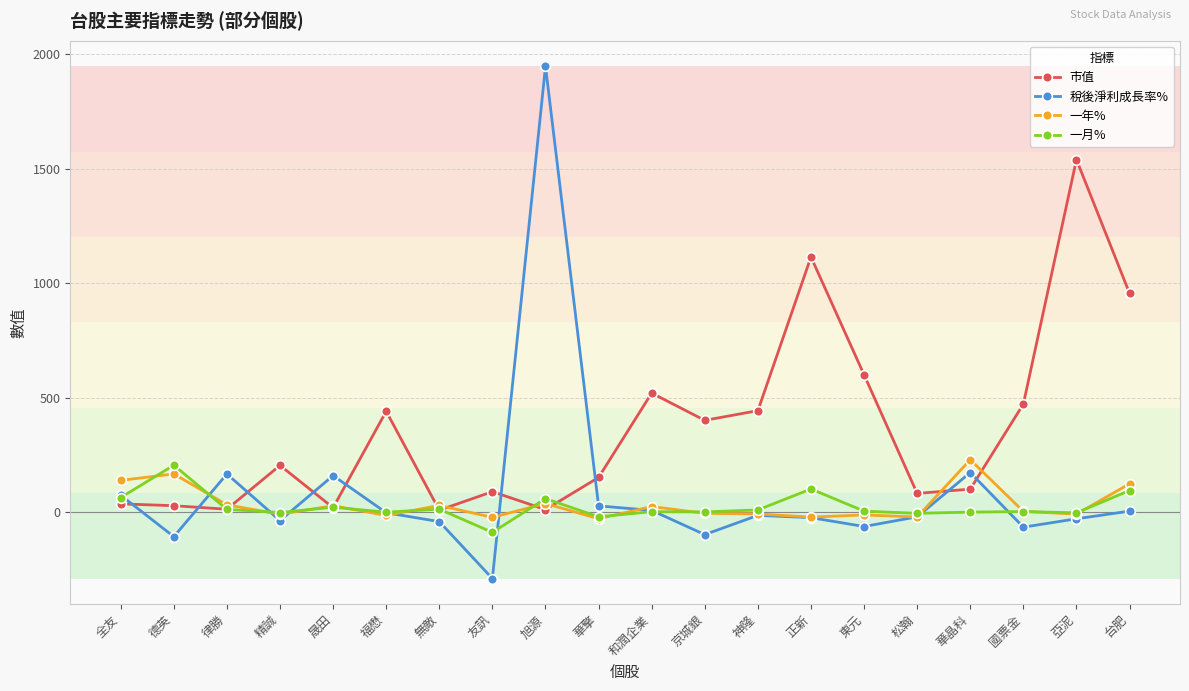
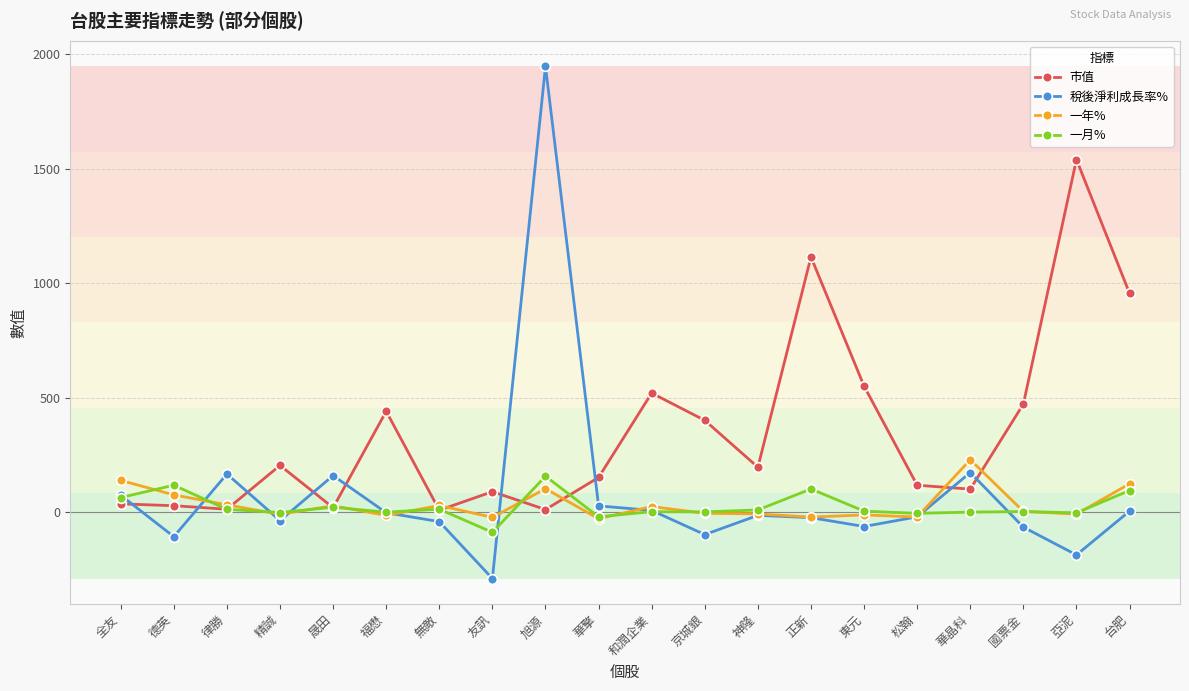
一年%, 德英: 170 -> 80
一月%, 德英: 200 -> 120
一年%, 旭源: 40 -> 100
一月%, 旭源: 60 -> 160
市值, 神隆: 440 -> 200
市值, 東元: 600 -> 550
市值, 松翰: 80 -> 120
稅後淨利成長率%, 亞泥: -30 -> -190
